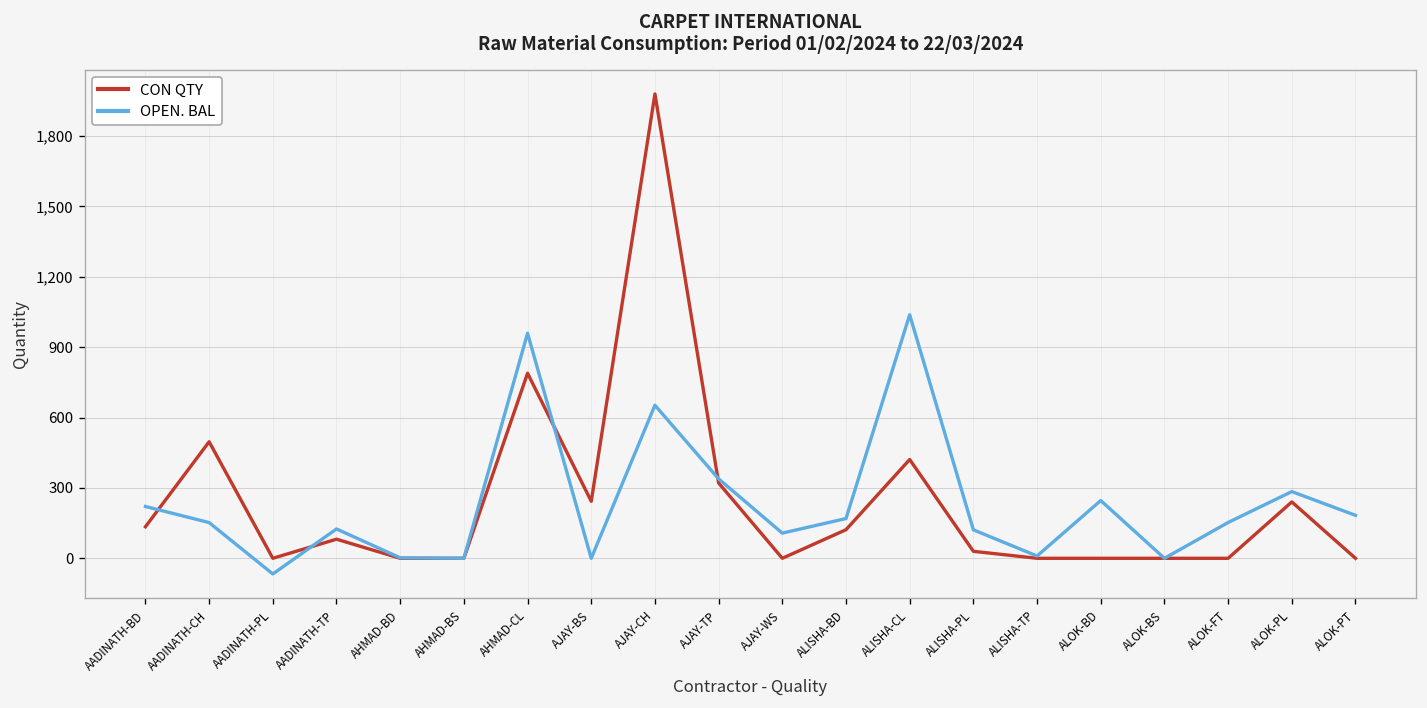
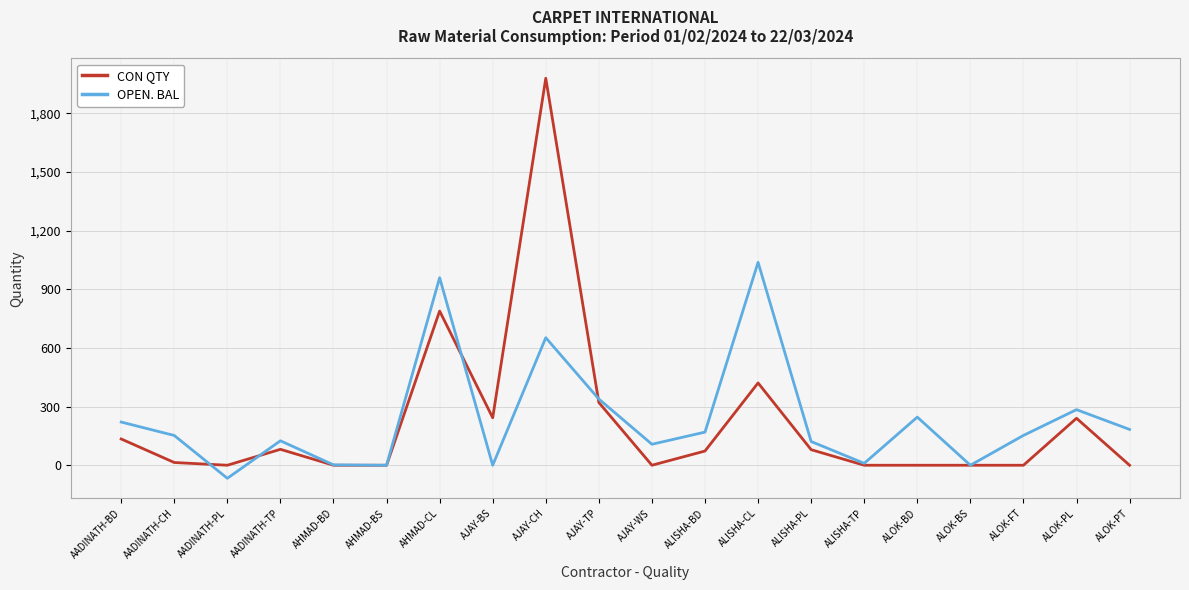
CON QTY, AADINATH-CH: 500 -> 10
CON QTY, ALISHA-BD: 120 -> 70
CON QTY, ALISHA-PL: 30 -> 80
